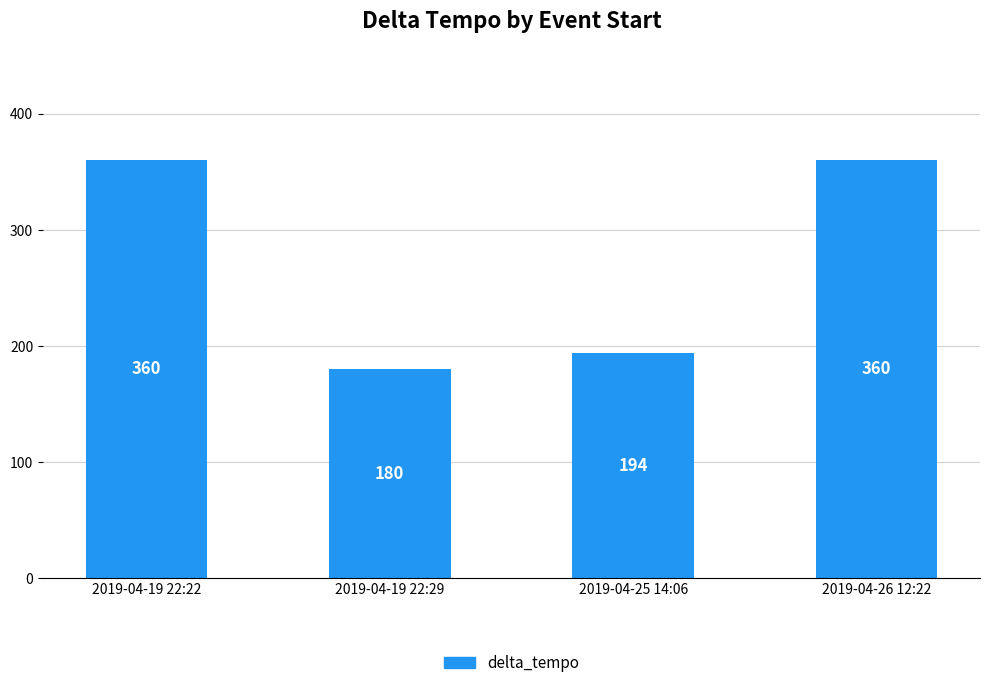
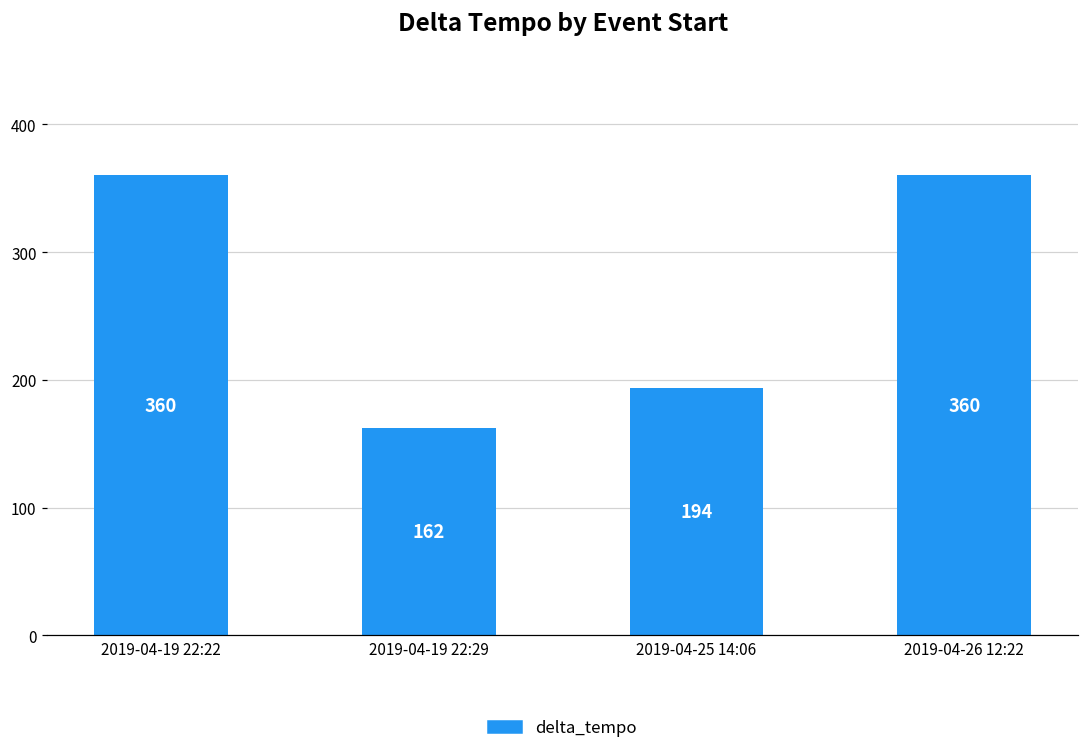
2019-04-19 22:29: 180 -> 162
